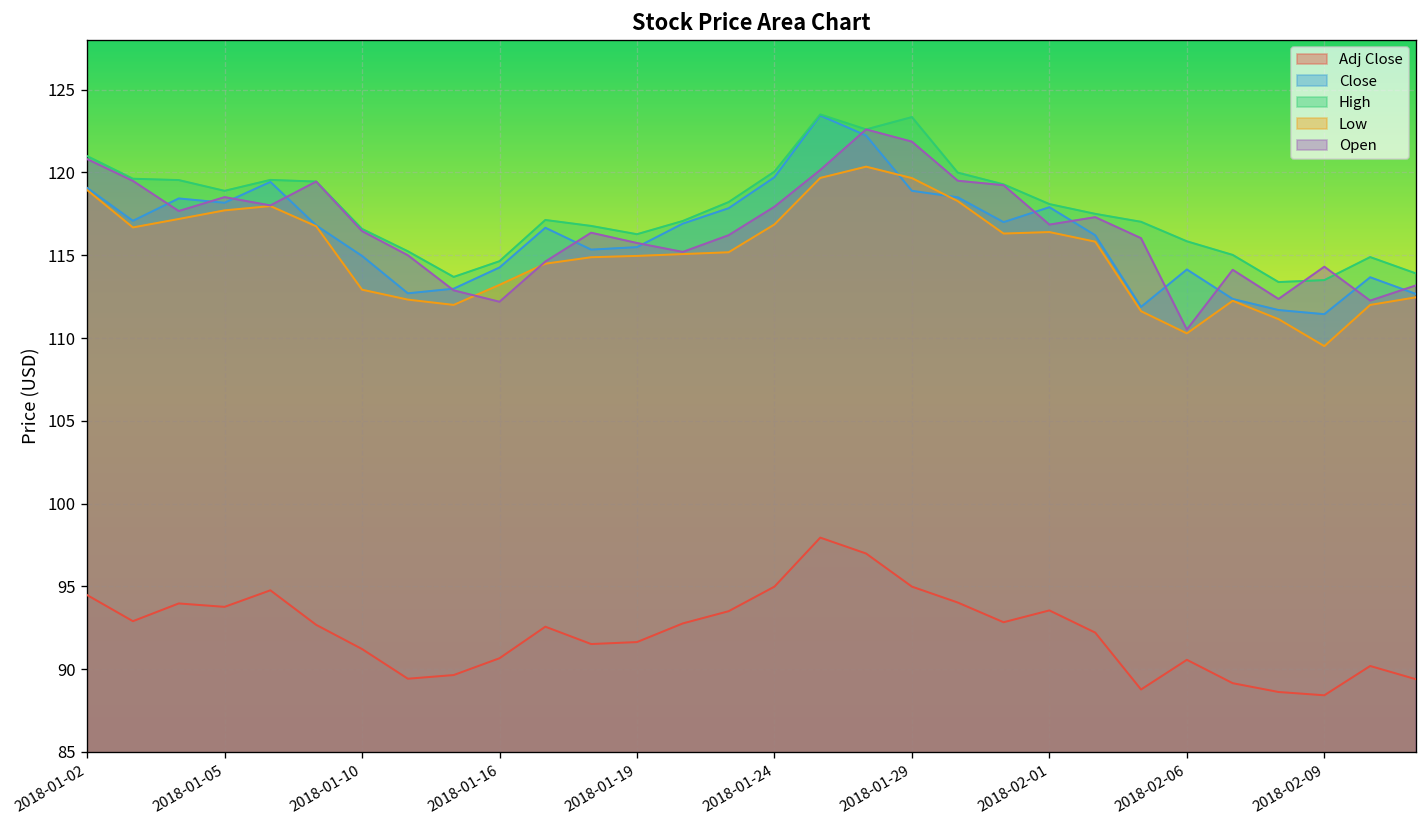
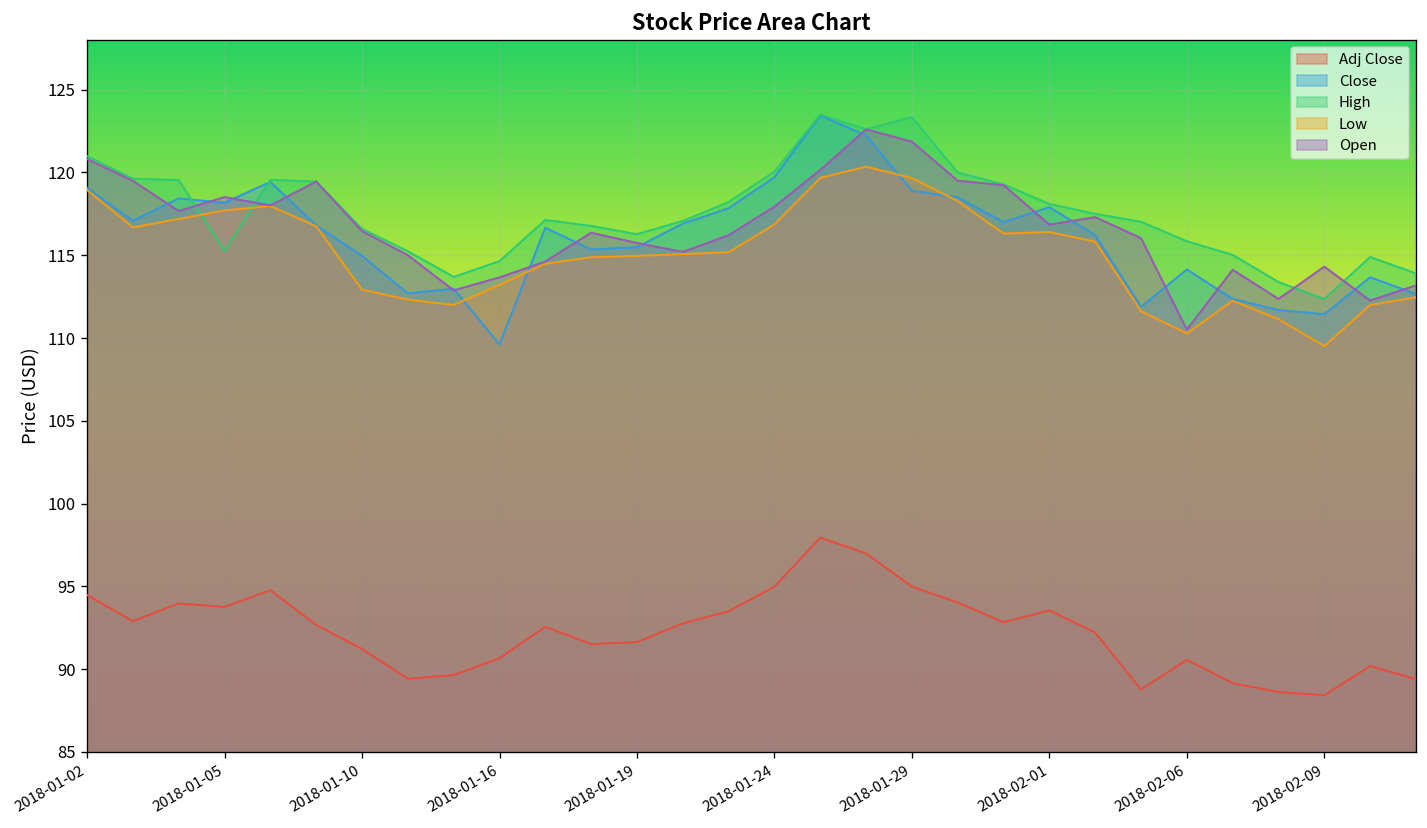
High, 2018-01-05: 118.9 -> 115.3
Close, 2018-01-16: 114.3 -> 109.6
Open, 2018-01-16: 112.2 -> 113.7
High, 2018-02-09: 113.5 -> 112.3
